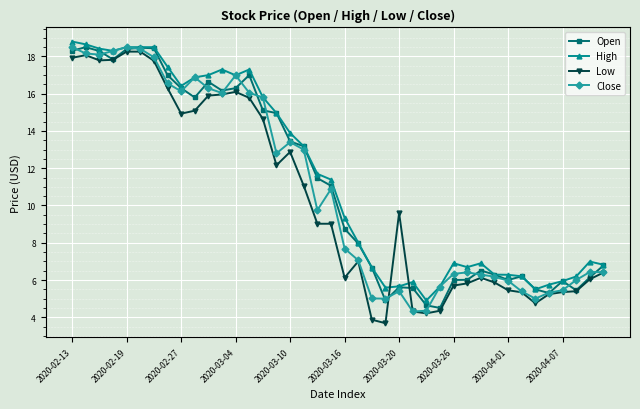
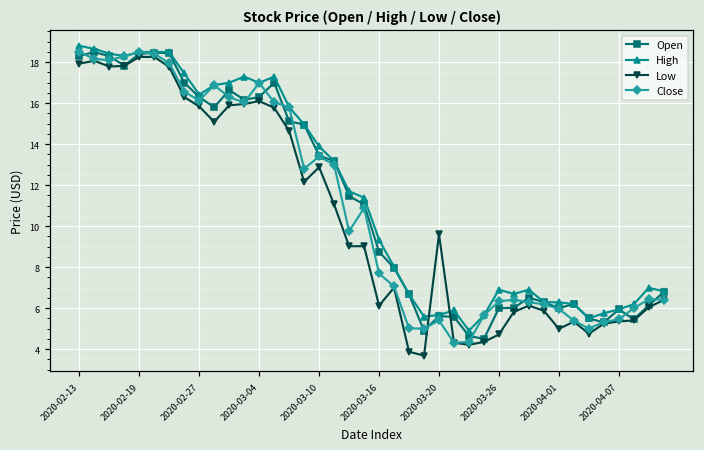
Low, 2020-02-27: 14.9 -> 15.8
Low, 2020-03-26: 5.7 -> 4.7
Low, 2020-04-01: 5.4 -> 5.0
